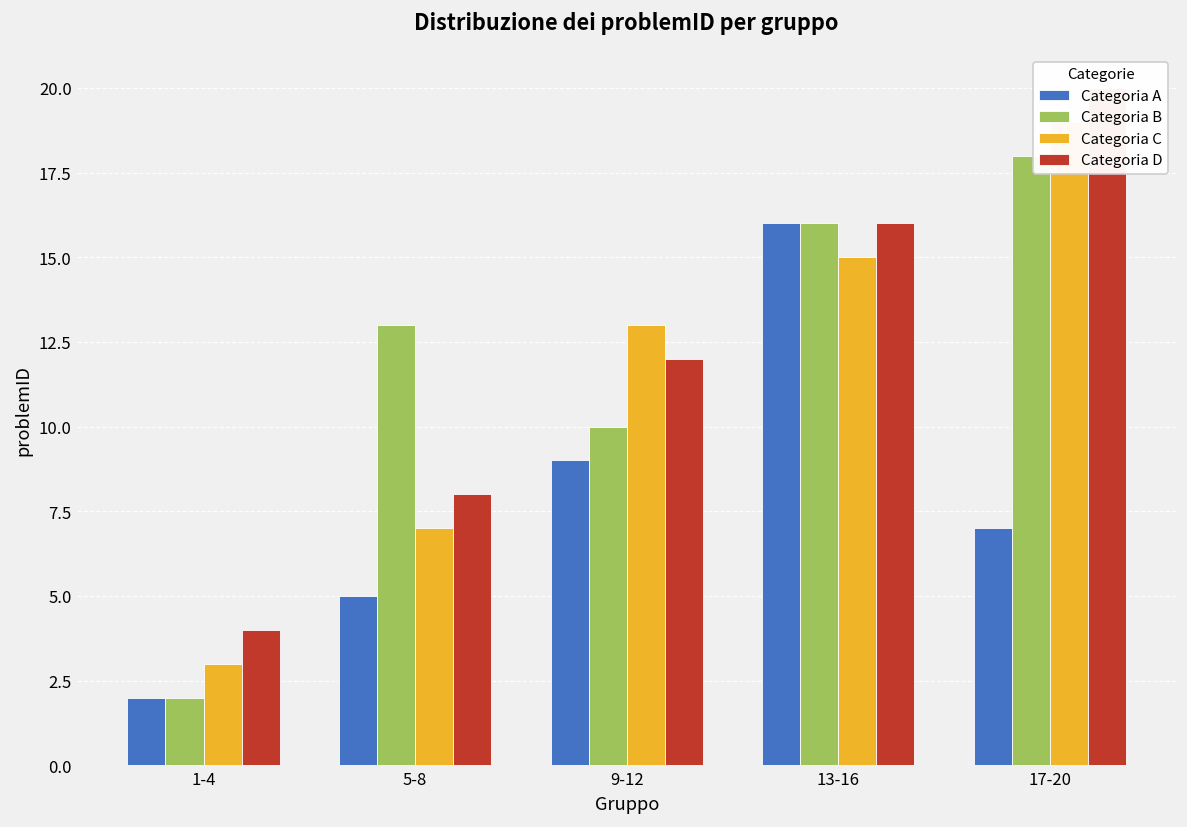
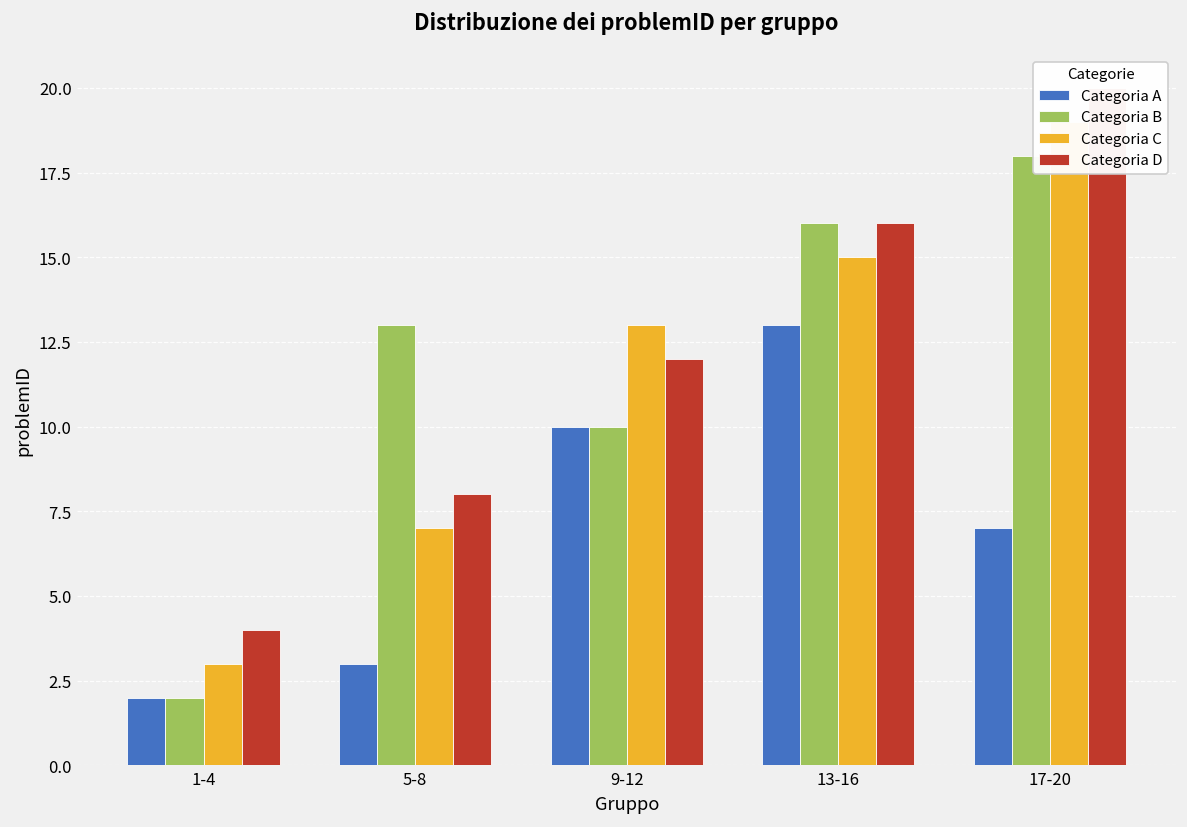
Categoria A, 5-8: 5 -> 3
Categoria A, 9-12: 9 -> 10
Categoria A, 13-16: 16 -> 13
